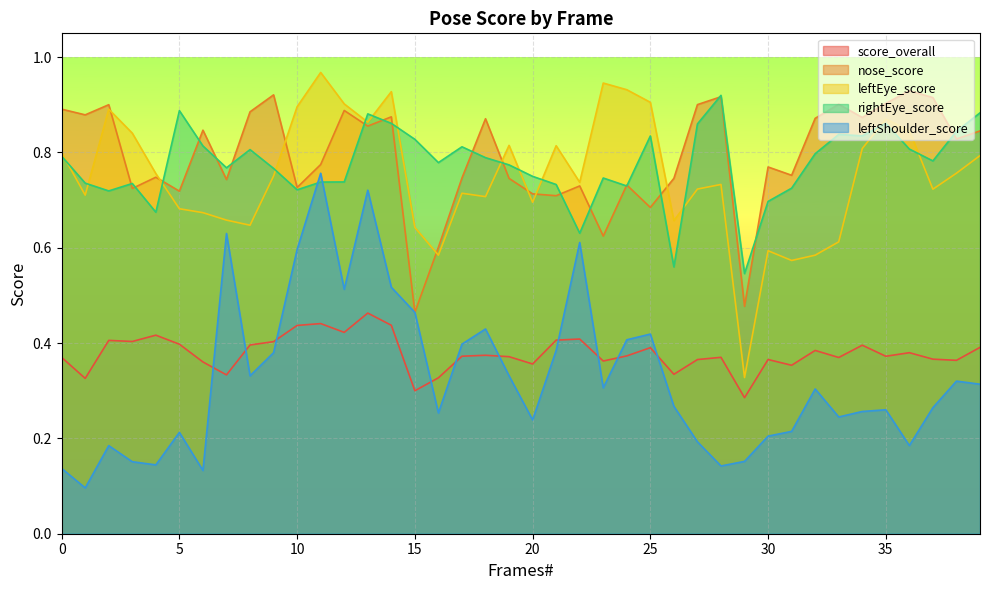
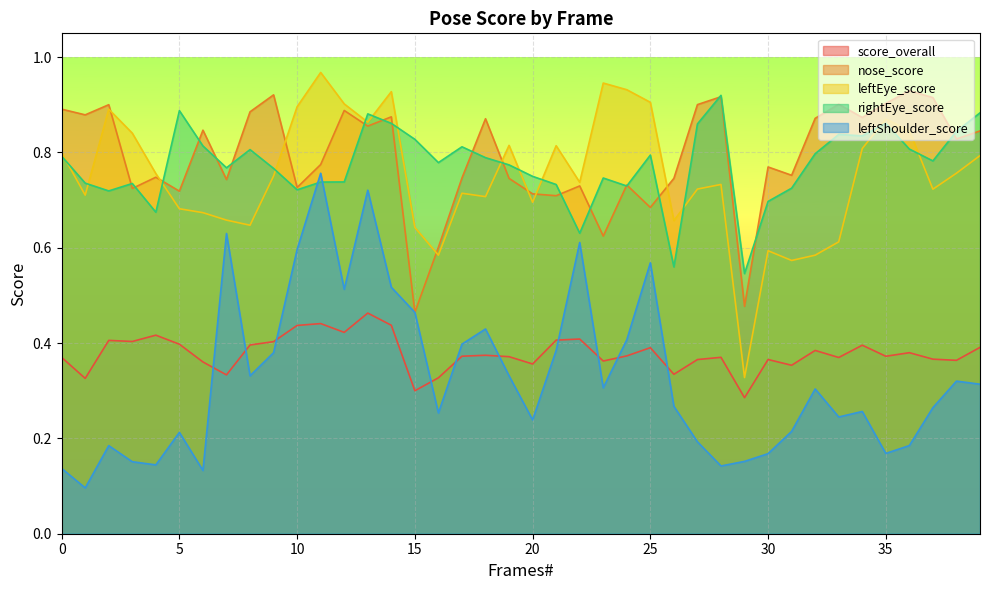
rightEye_score, 25: 0.83 -> 0.79
leftShoulder_score, 25: 0.42 -> 0.57
leftShoulder_score, 30: 0.20 -> 0.17
leftShoulder_score, 35: 0.26 -> 0.17
